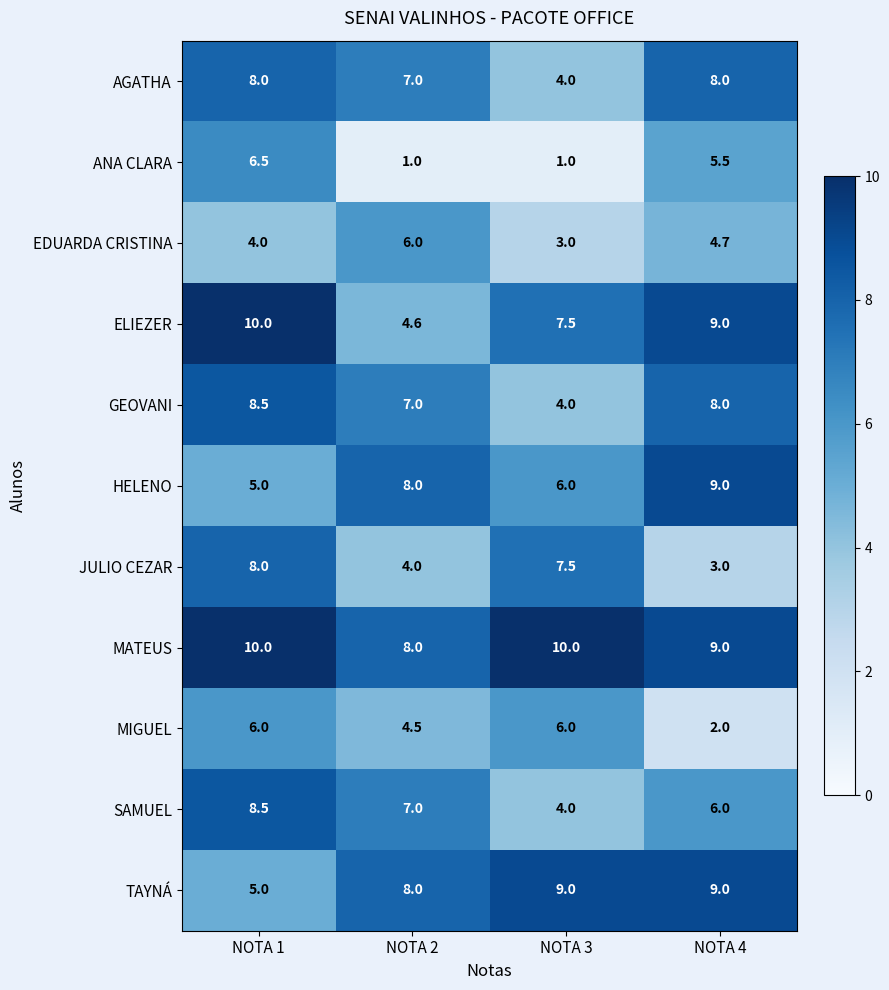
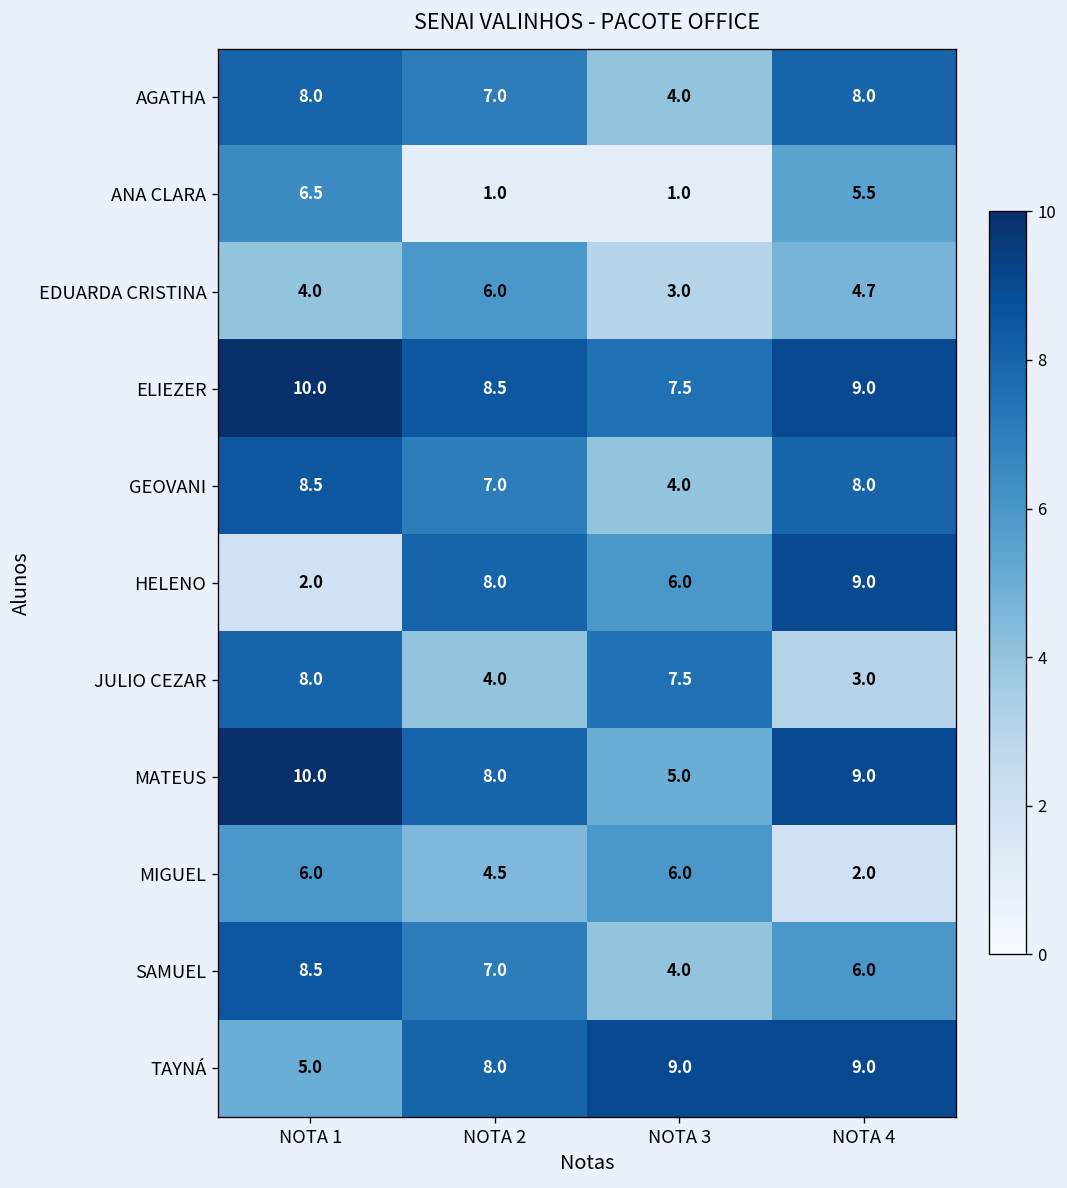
ELIEZER, NOTA 2: 4.6 -> 8.5
HELENO, NOTA 1: 5.0 -> 2.0
MATEUS, NOTA 3: 10.0 -> 5.0
